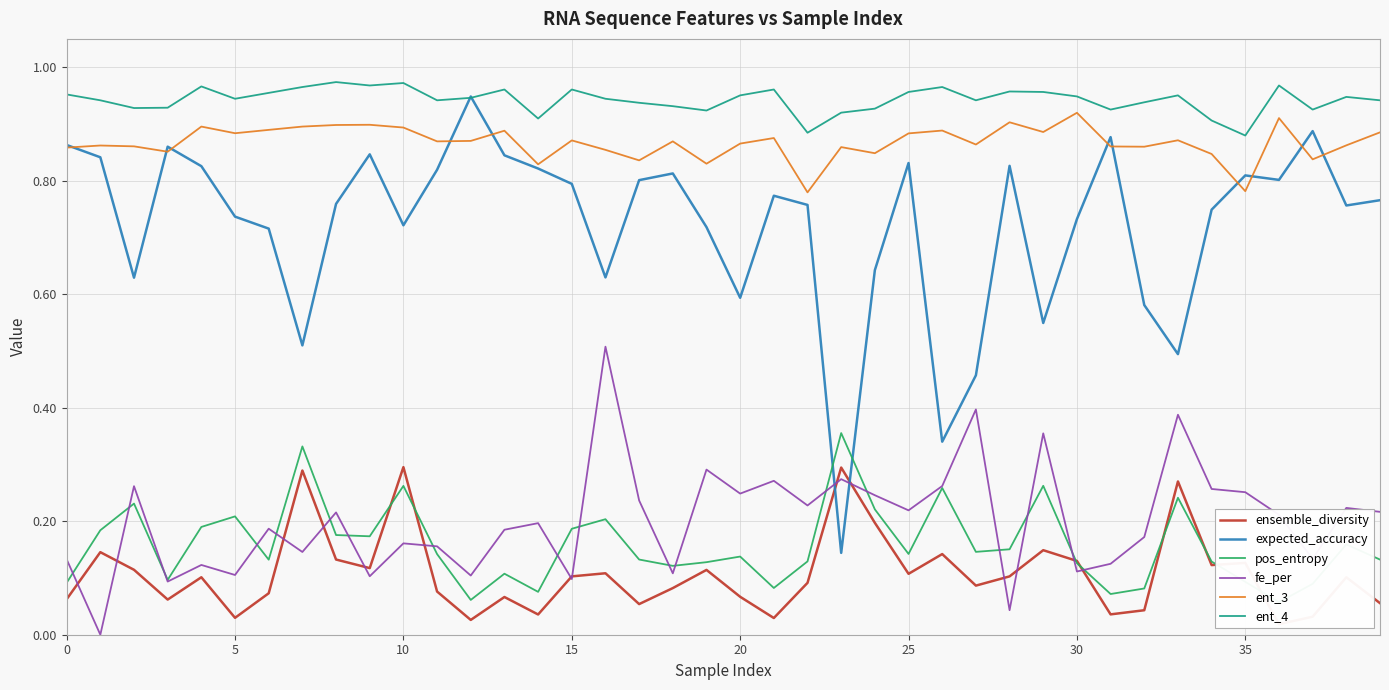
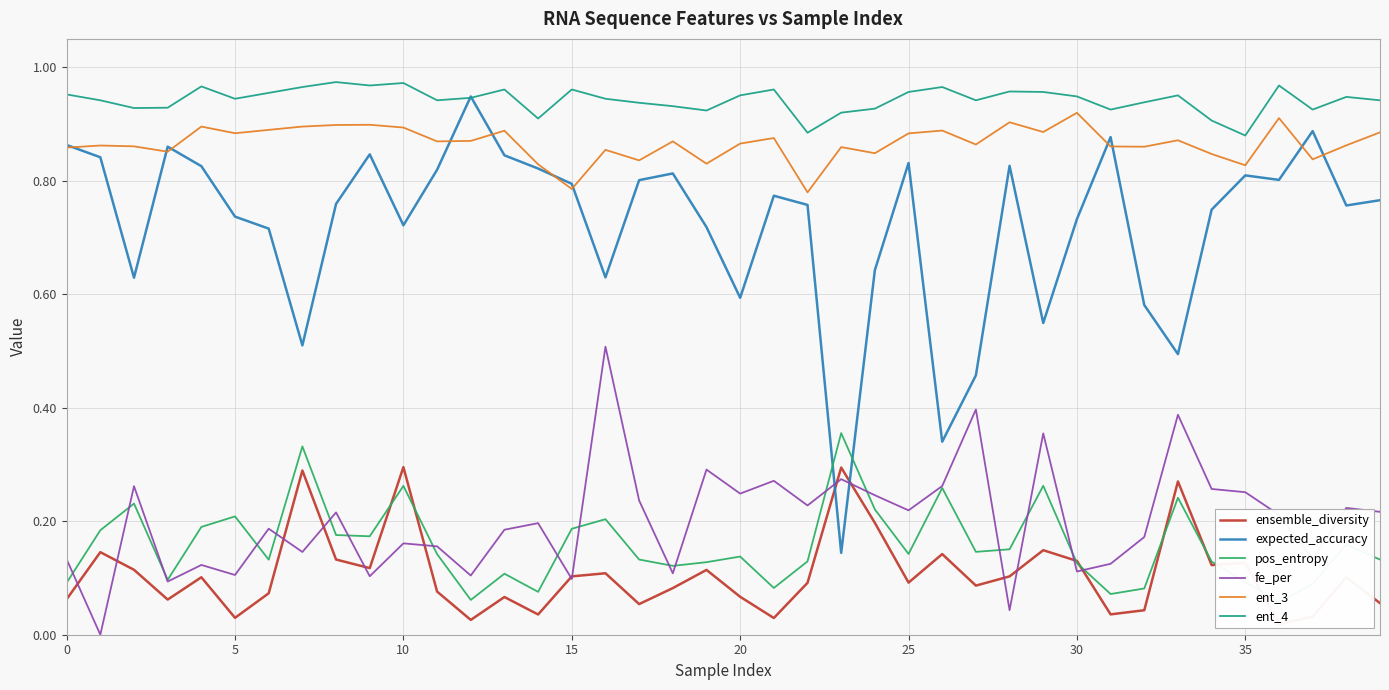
ent_3, 15: 0.87 -> 0.79
ensemble_diversity, 25: 0.11 -> 0.09
ent_3, 35: 0.78 -> 0.83
